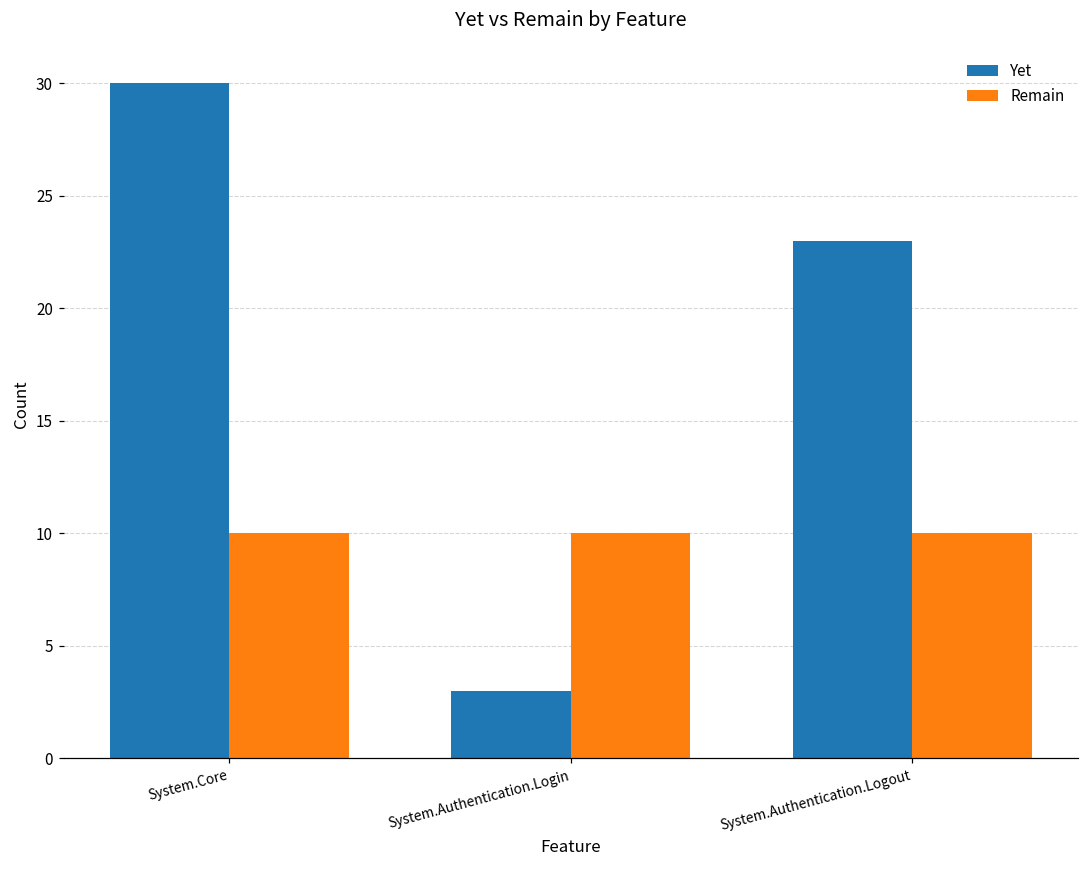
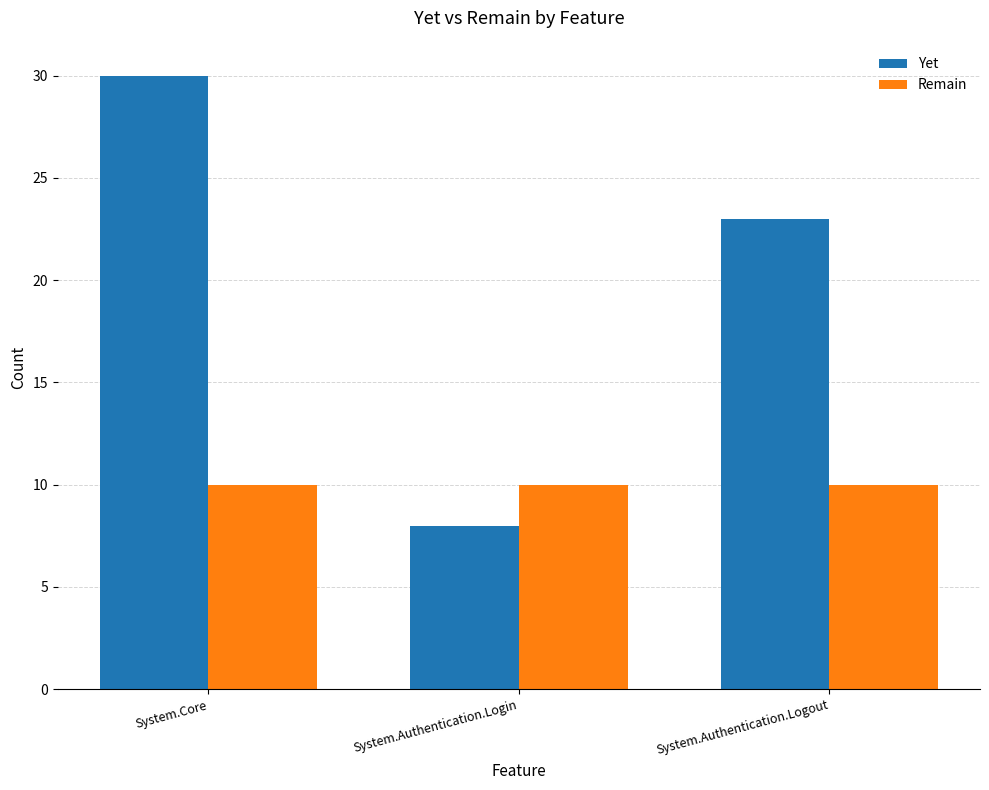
Yet, System.Authentication.Login: 3 -> 8
